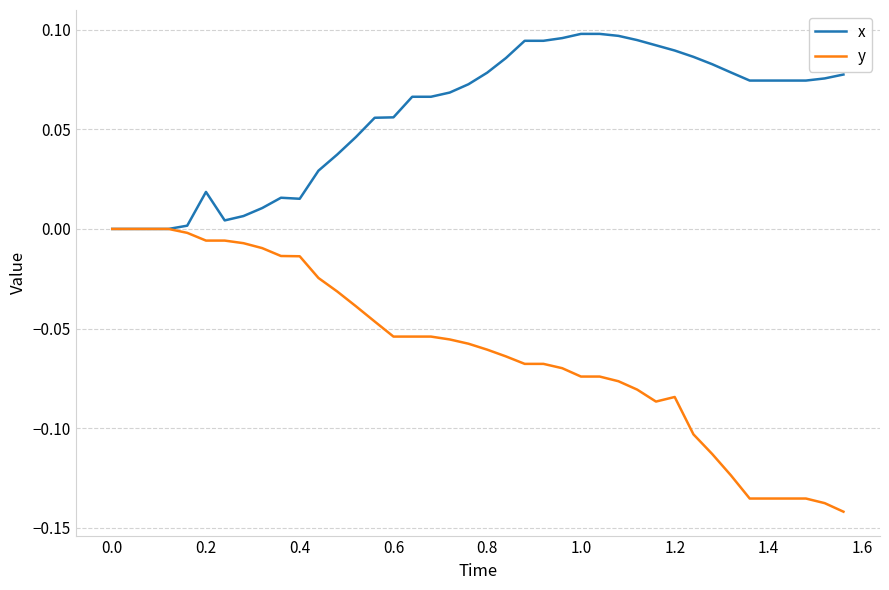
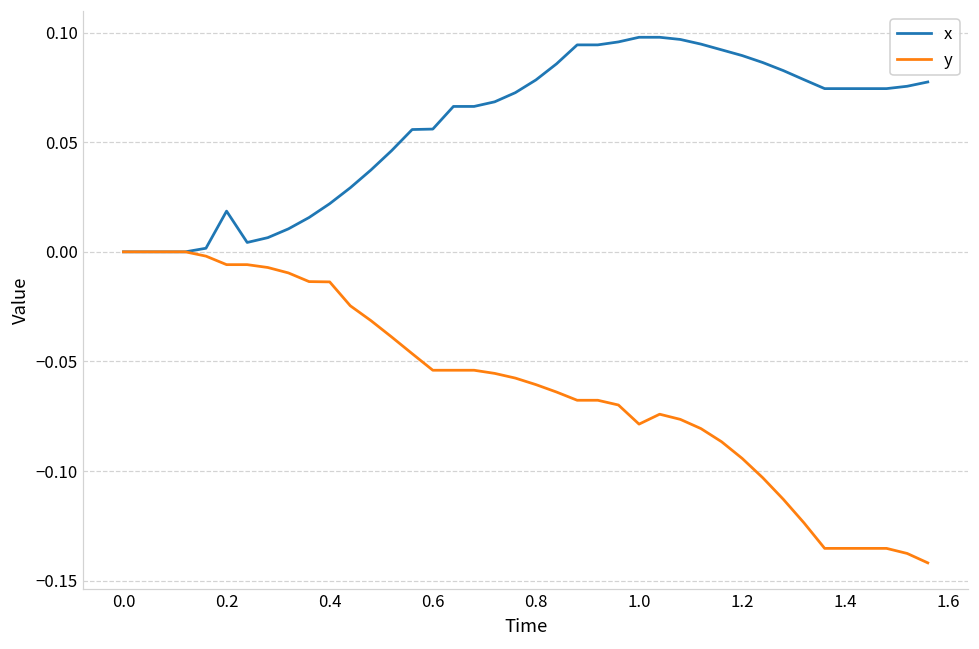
x, 0.4: 0.015 -> 0.022
y, 1.0: -0.074 -> -0.079
y, 1.2: -0.084 -> -0.094
